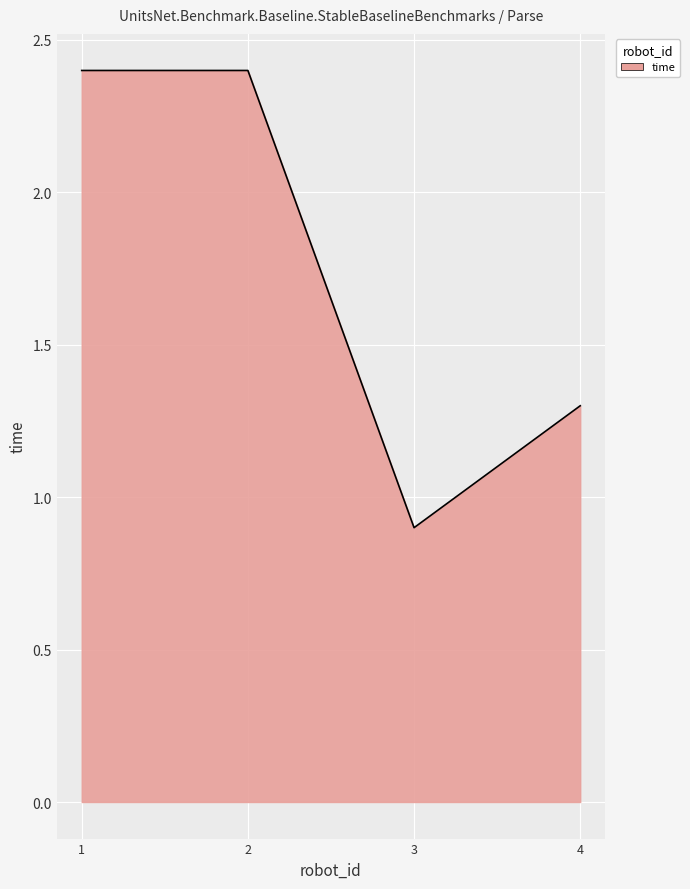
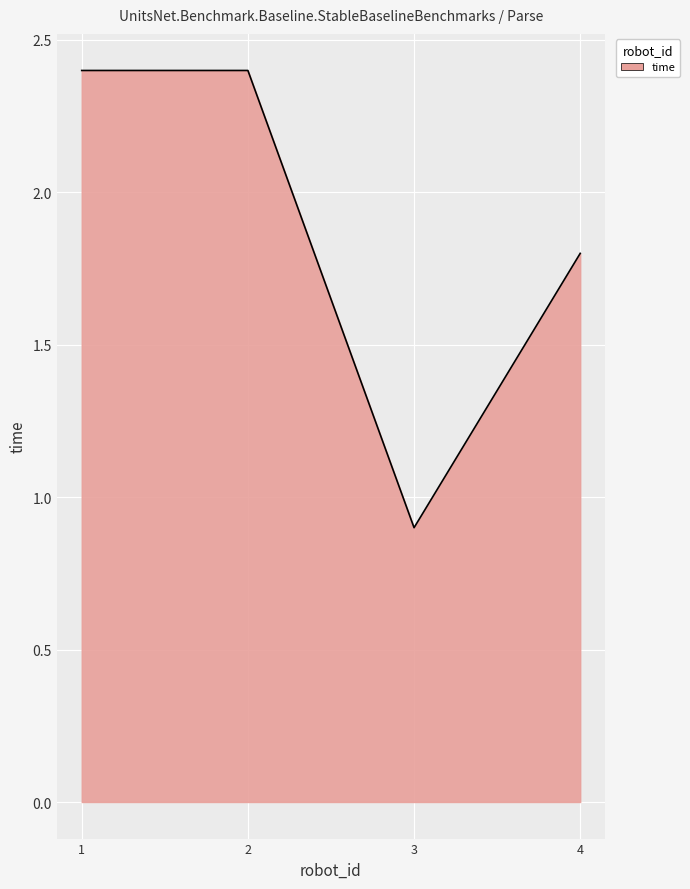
4: 1.3 -> 1.8
